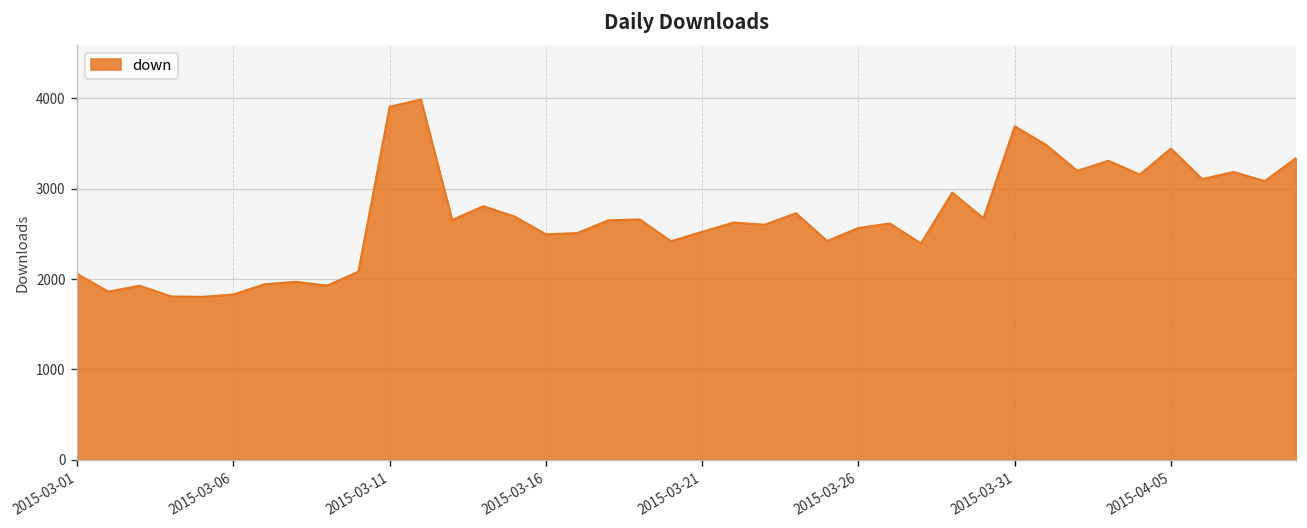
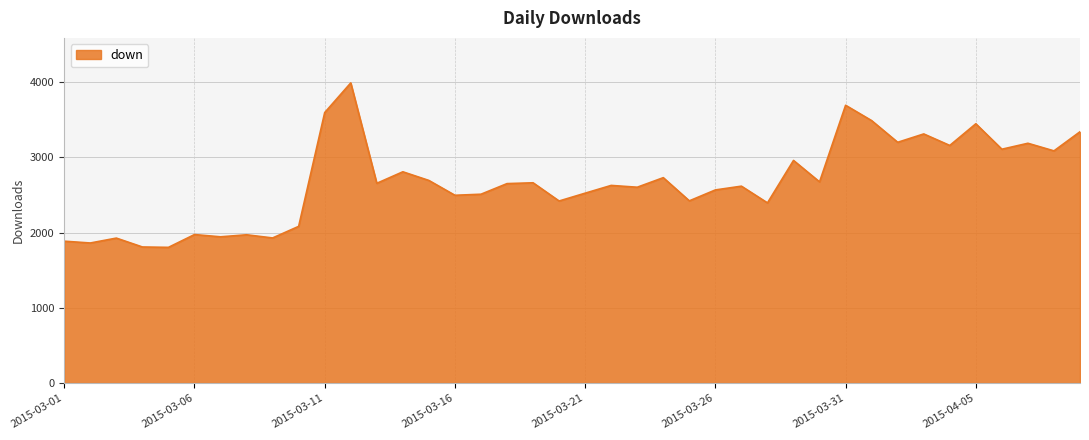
2015-03-01: 2100 -> 1900
2015-03-06: 1800 -> 2000
2015-03-11: 3900 -> 3600
